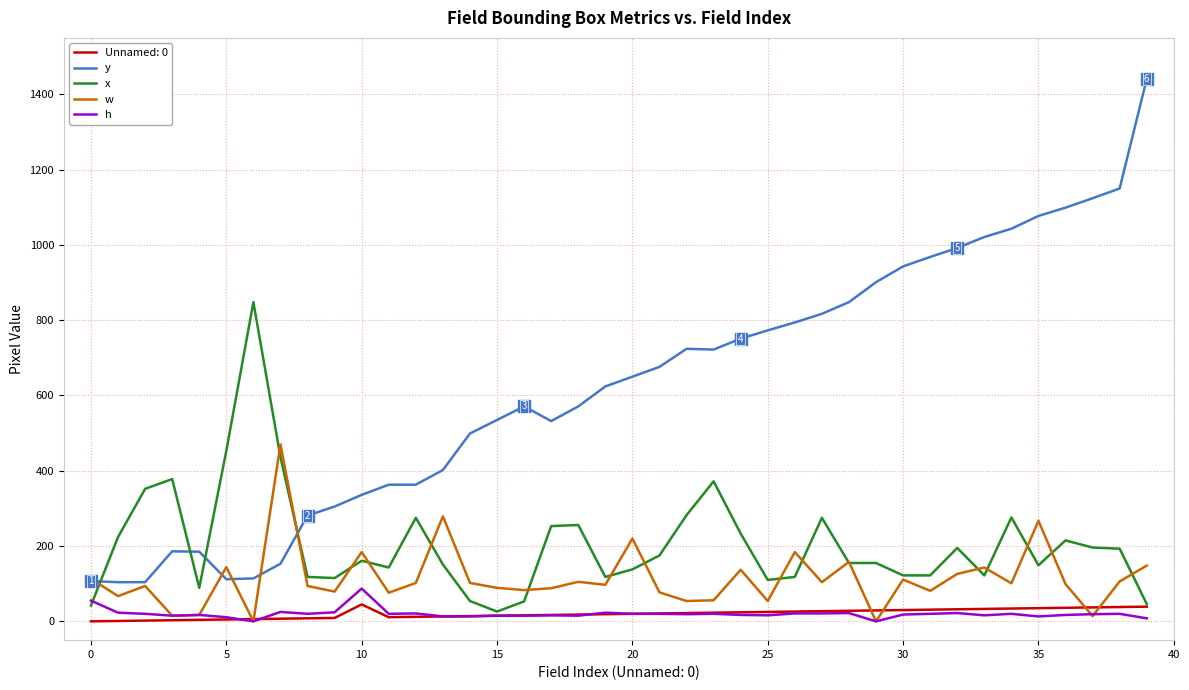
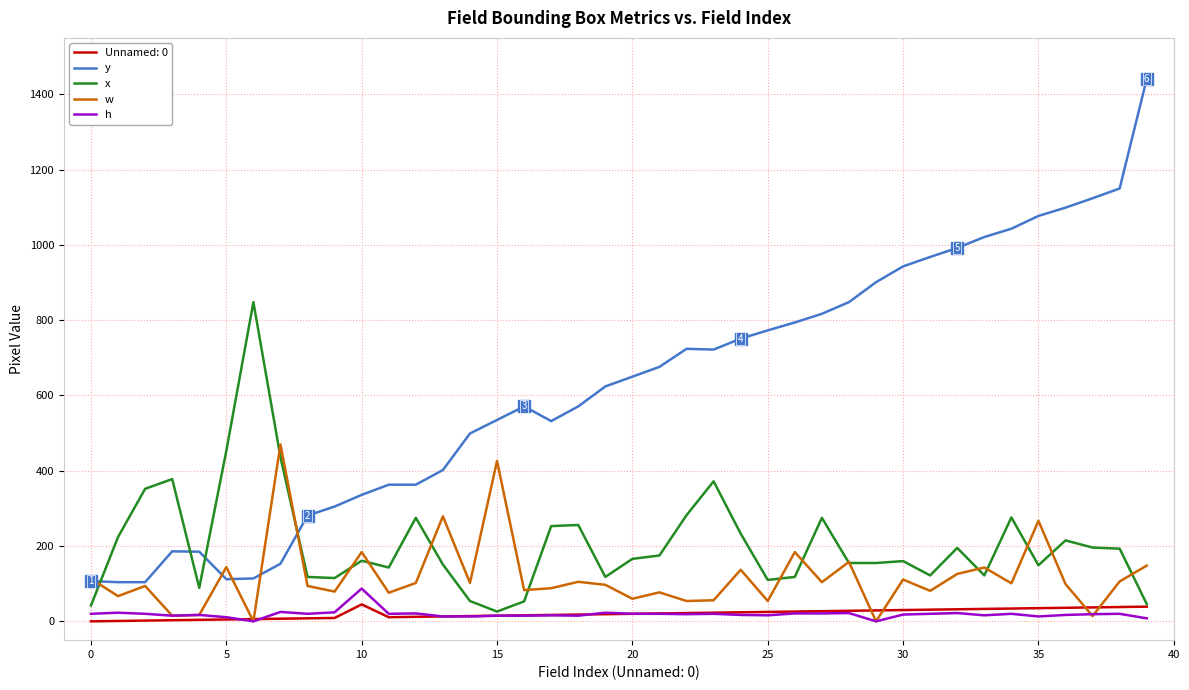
h, 0: 60 -> 20
w, 15: 90 -> 430
x, 20: 140 -> 170
w, 20: 220 -> 60
x, 30: 120 -> 160
